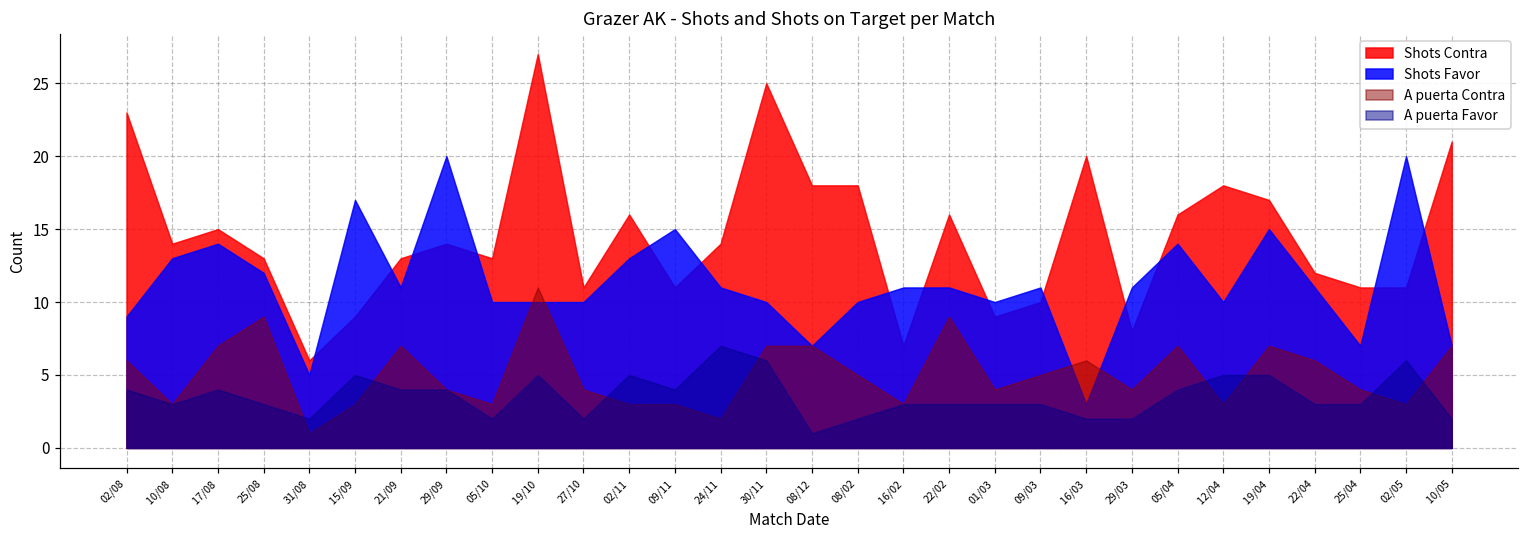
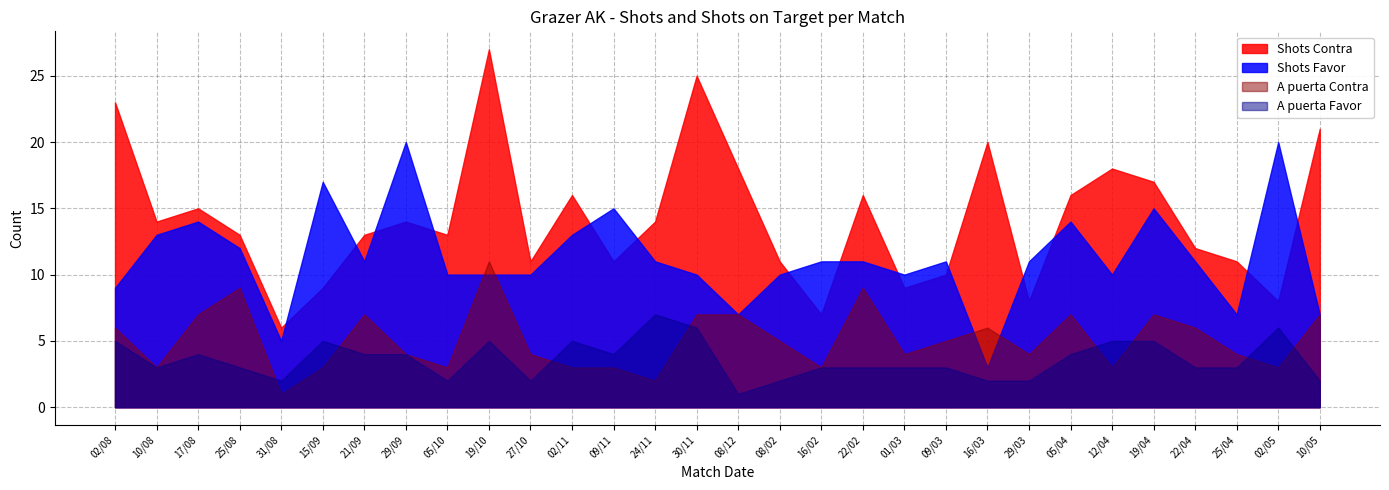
A puerta Favor, 02/08: 4 -> 5
Shots Contra, 08/02: 18 -> 11
Shots Contra, 02/05: 11 -> 8
